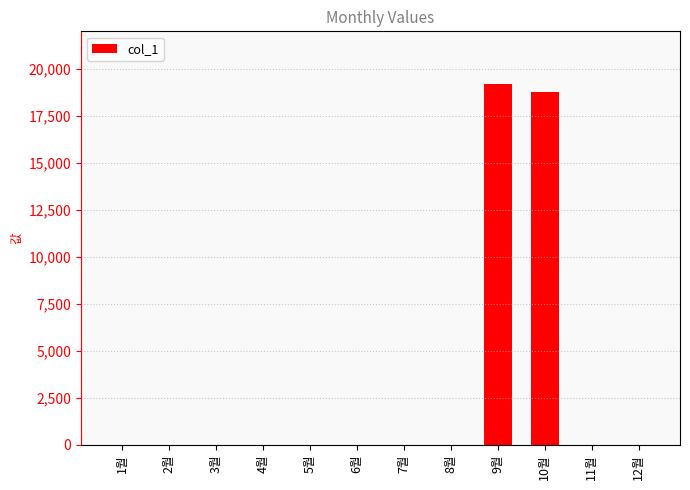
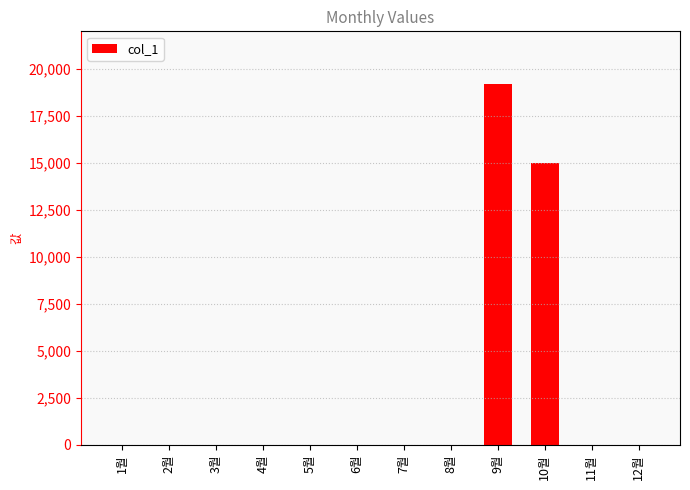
10월: 18,800 -> 15,000
